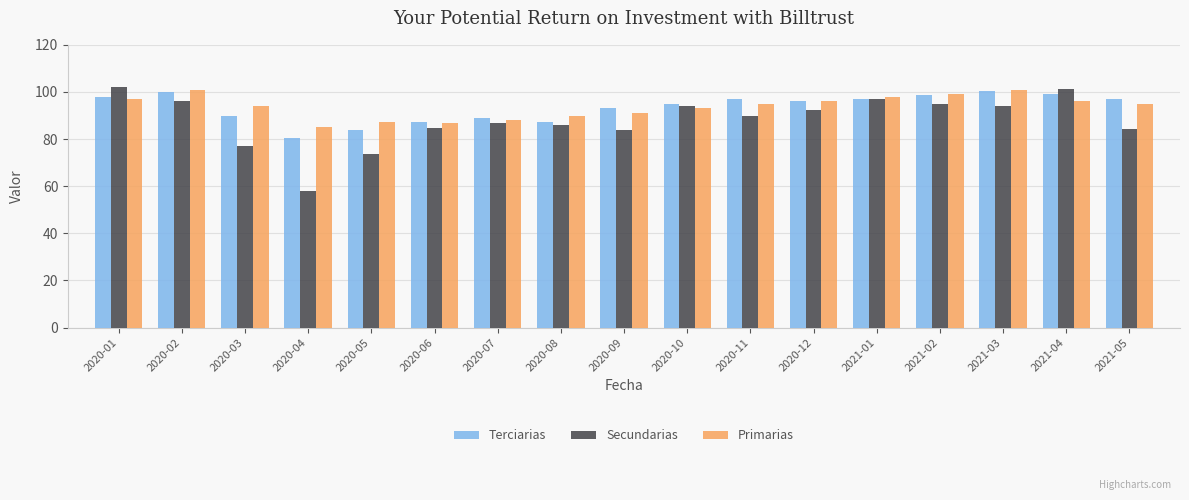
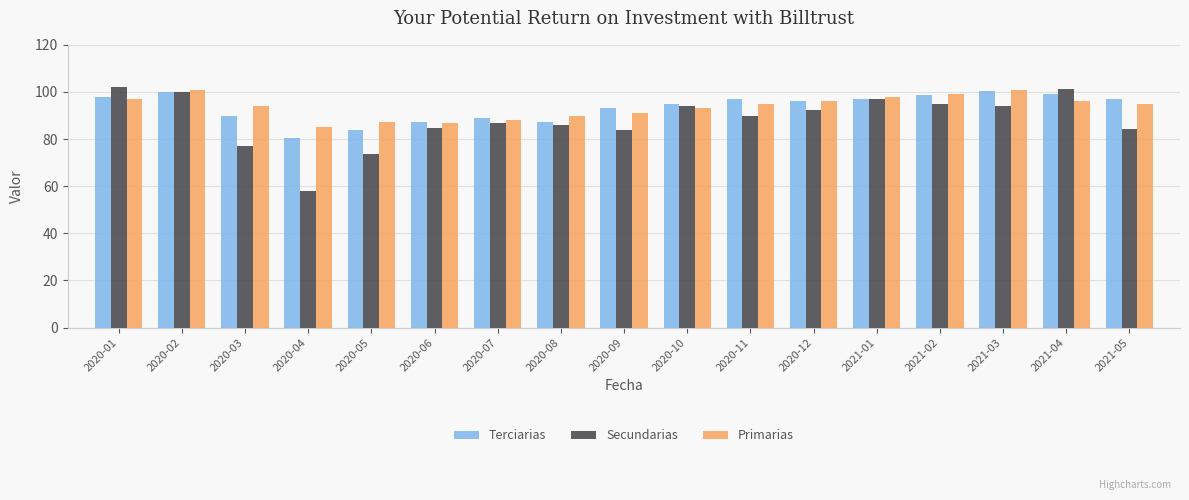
Secundarias, 2020-02: 96 -> 100
